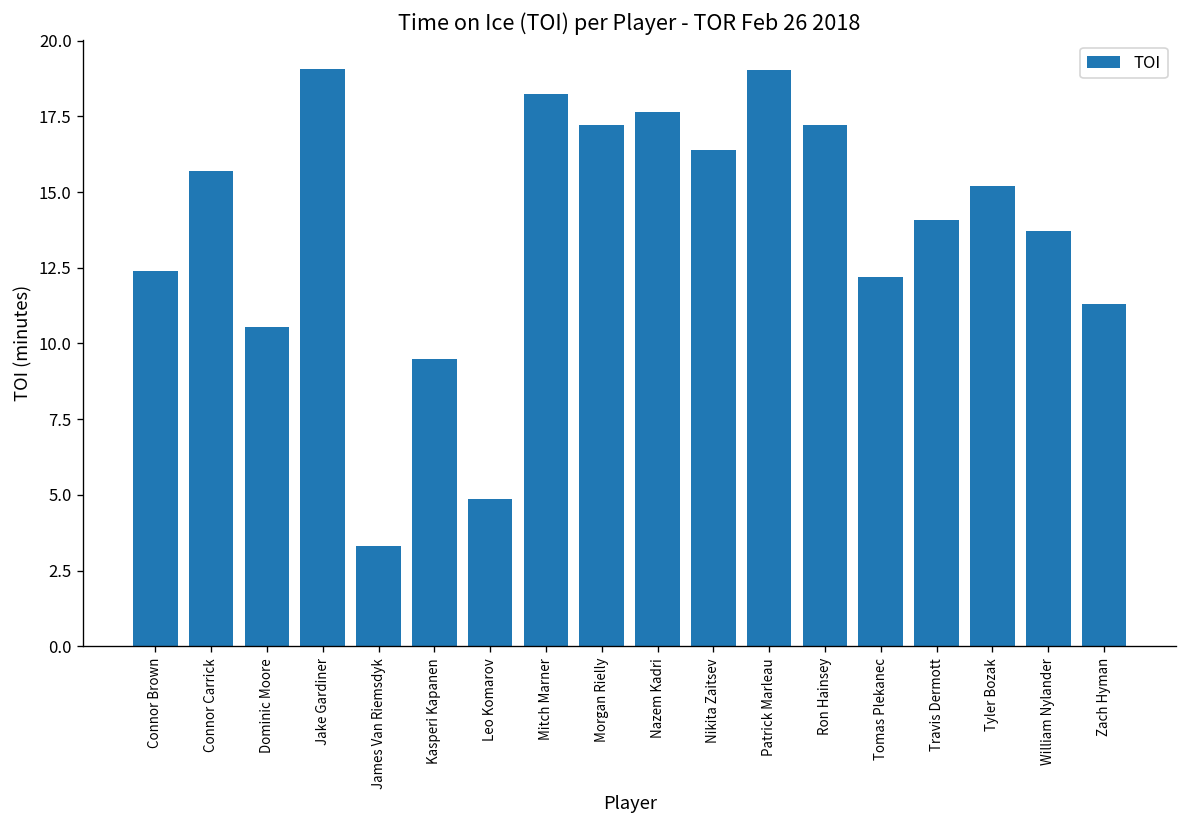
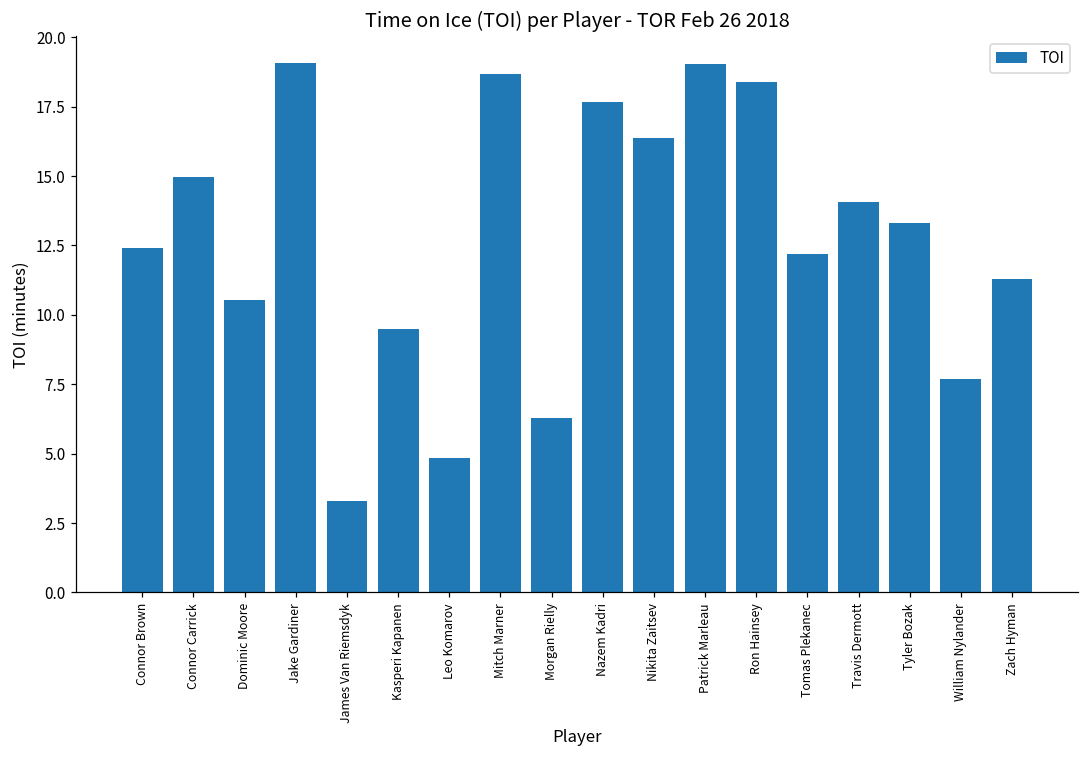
Connor Carrick: 15.7 -> 15.0
Mitch Marner: 18.3 -> 18.7
Morgan Rielly: 17.2 -> 6.3
Ron Hainsey: 17.2 -> 18.4
Tyler Bozak: 15.2 -> 13.3
William Nylander: 13.7 -> 7.7
